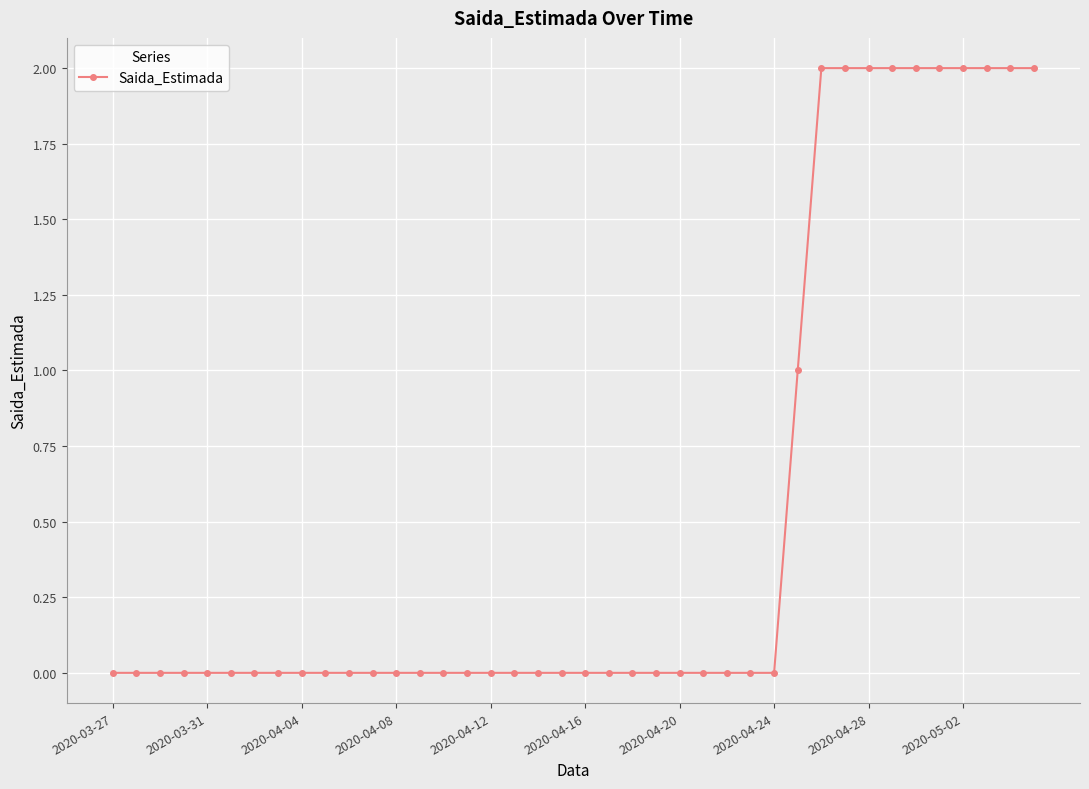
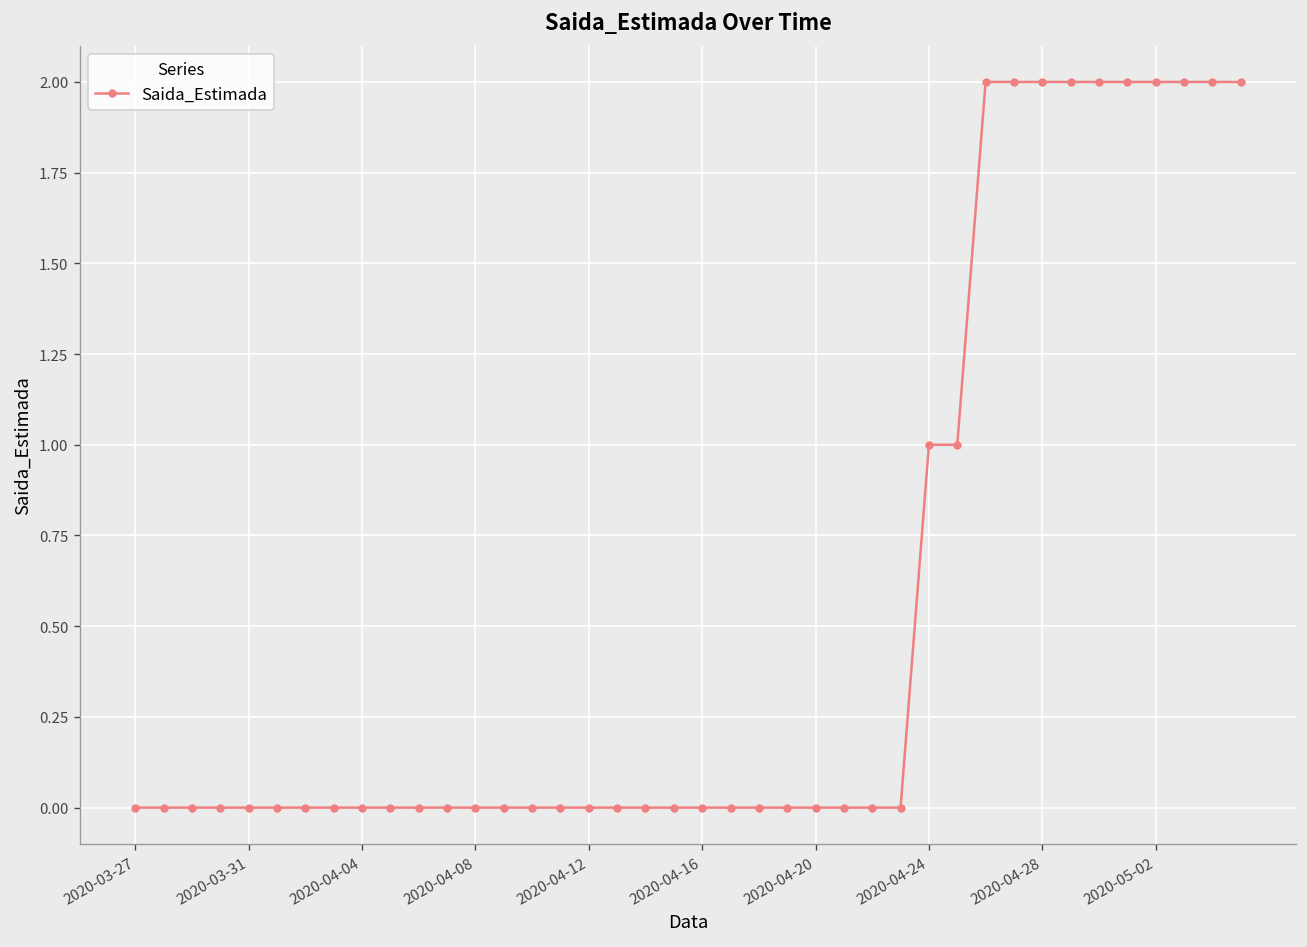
2020-04-24: 0 -> 1
